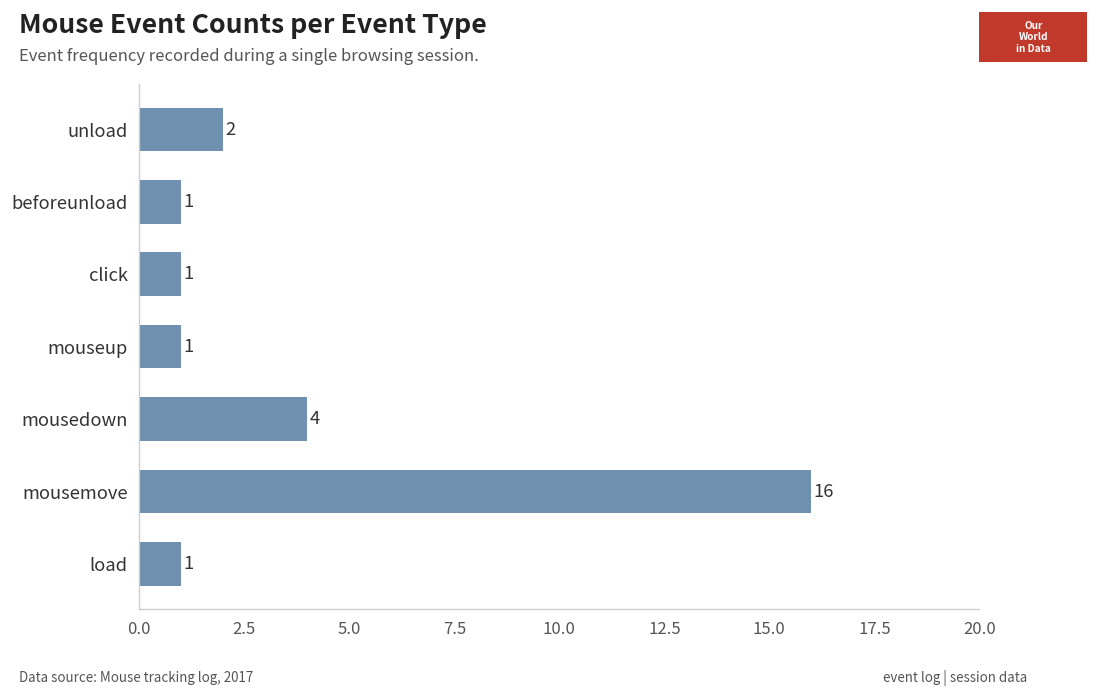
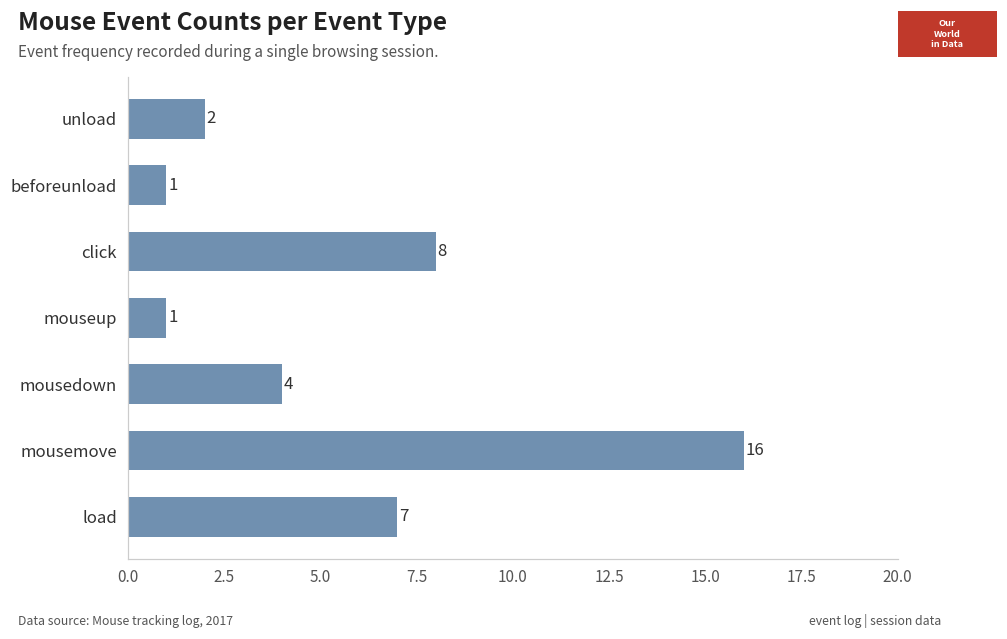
click: 1 -> 8
load: 1 -> 7
